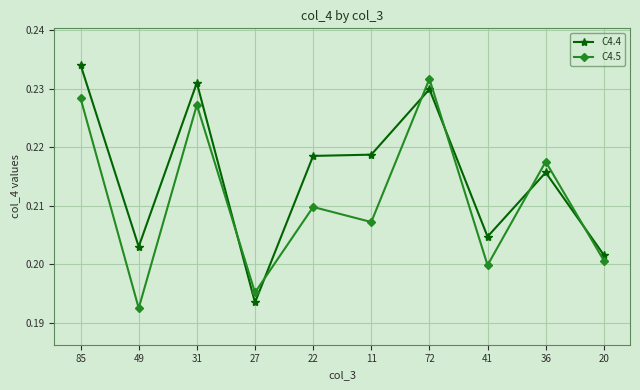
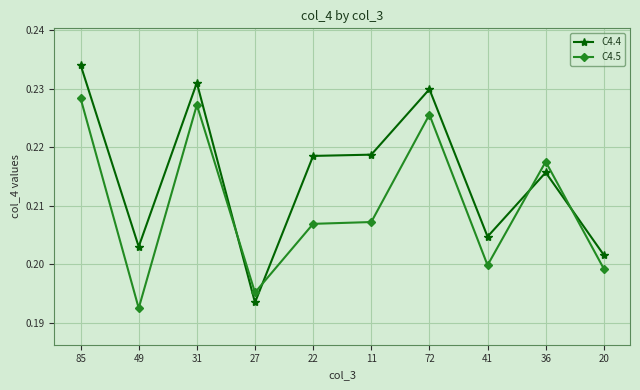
C4.5, 22: 0.210 -> 0.207
C4.5, 72: 0.232 -> 0.226
C4.5, 20: 0.201 -> 0.199
